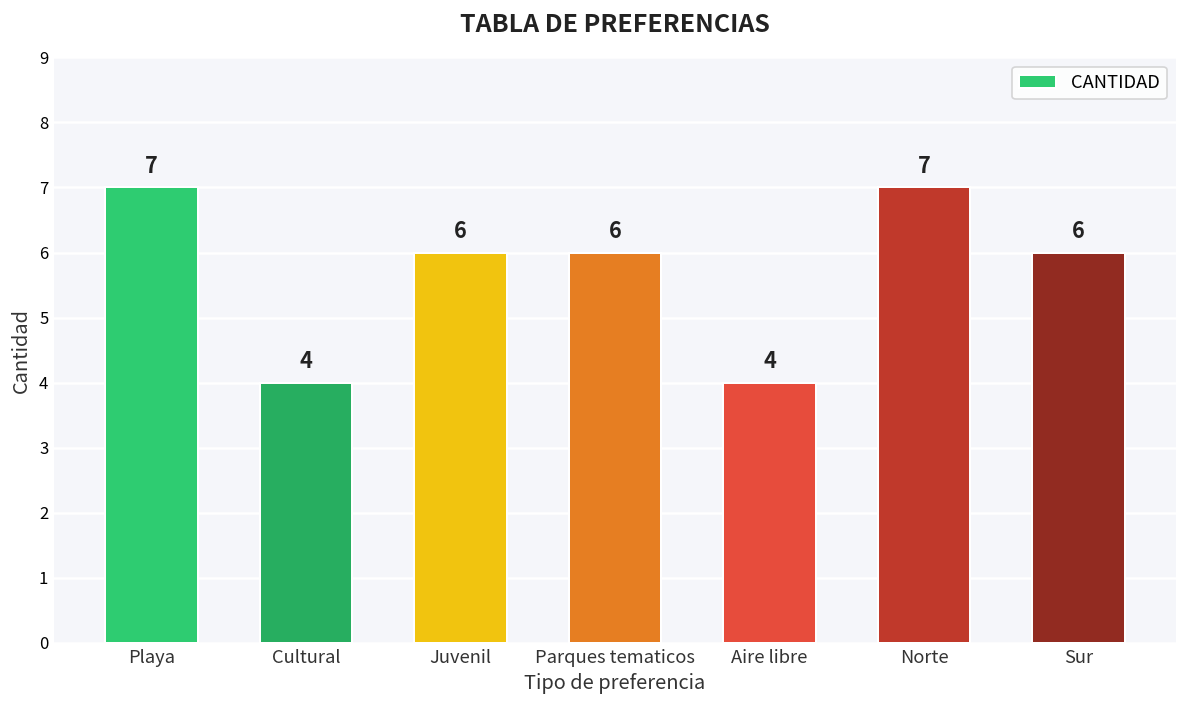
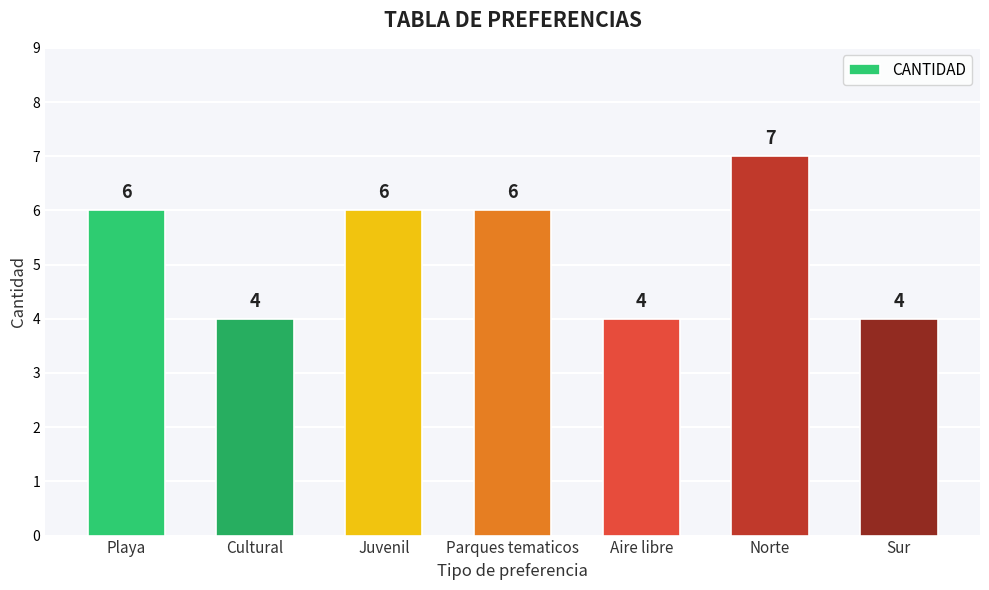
Playa: 7 -> 6
Sur: 6 -> 4
